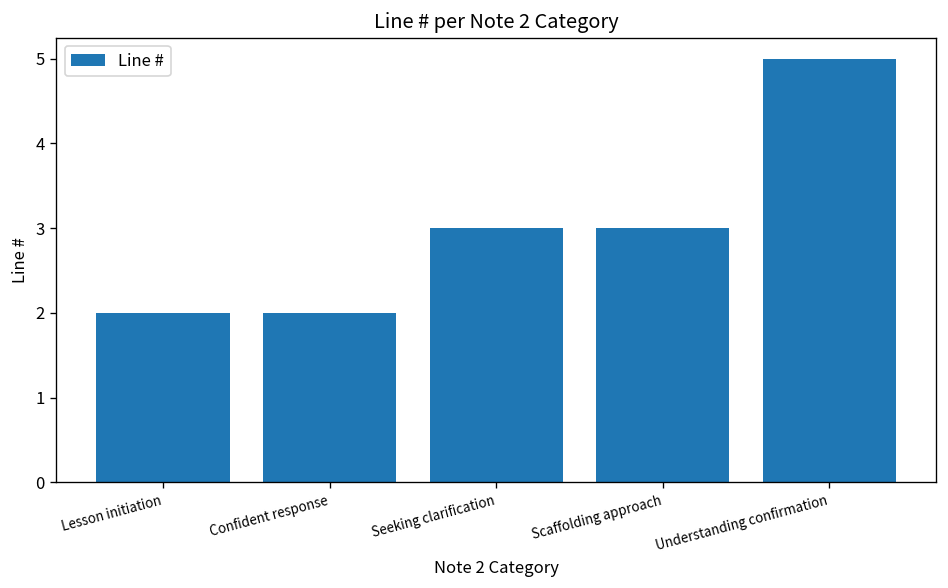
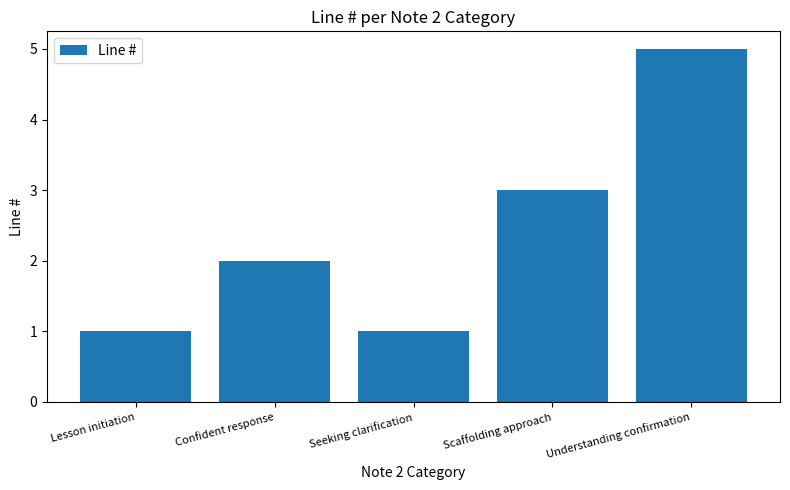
Lesson initiation: 2 -> 1
Seeking clarification: 3 -> 1
